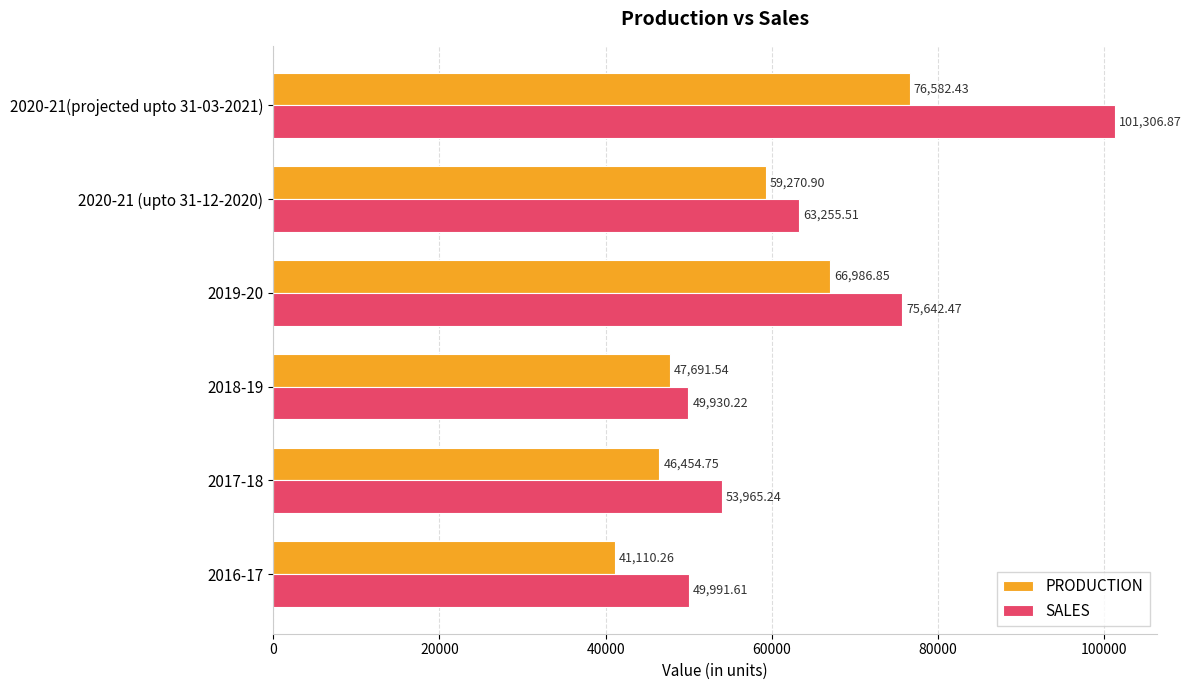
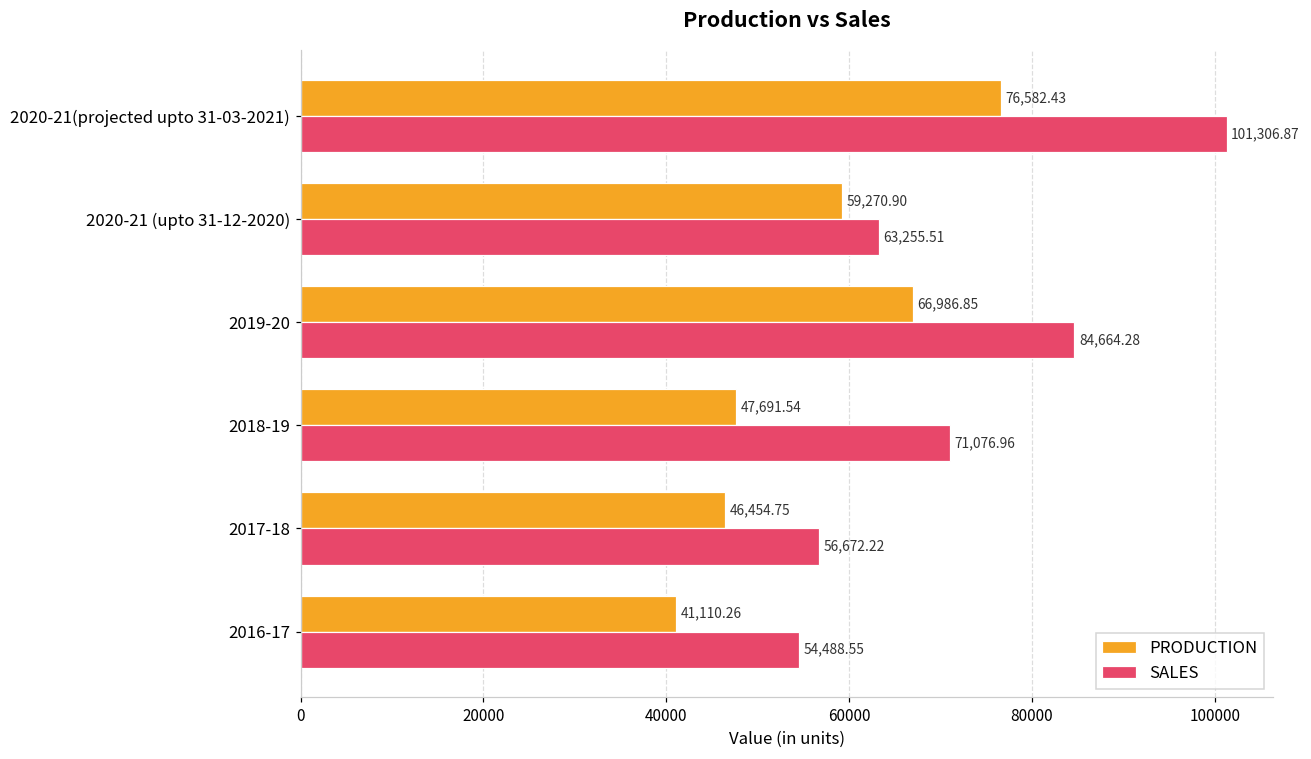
SALES, 2019-20: 75,642.47 -> 84,664.28
SALES, 2018-19: 49,930.22 -> 71,076.96
SALES, 2017-18: 53,965.24 -> 56,672.22
SALES, 2016-17: 49,991.61 -> 54,488.55
